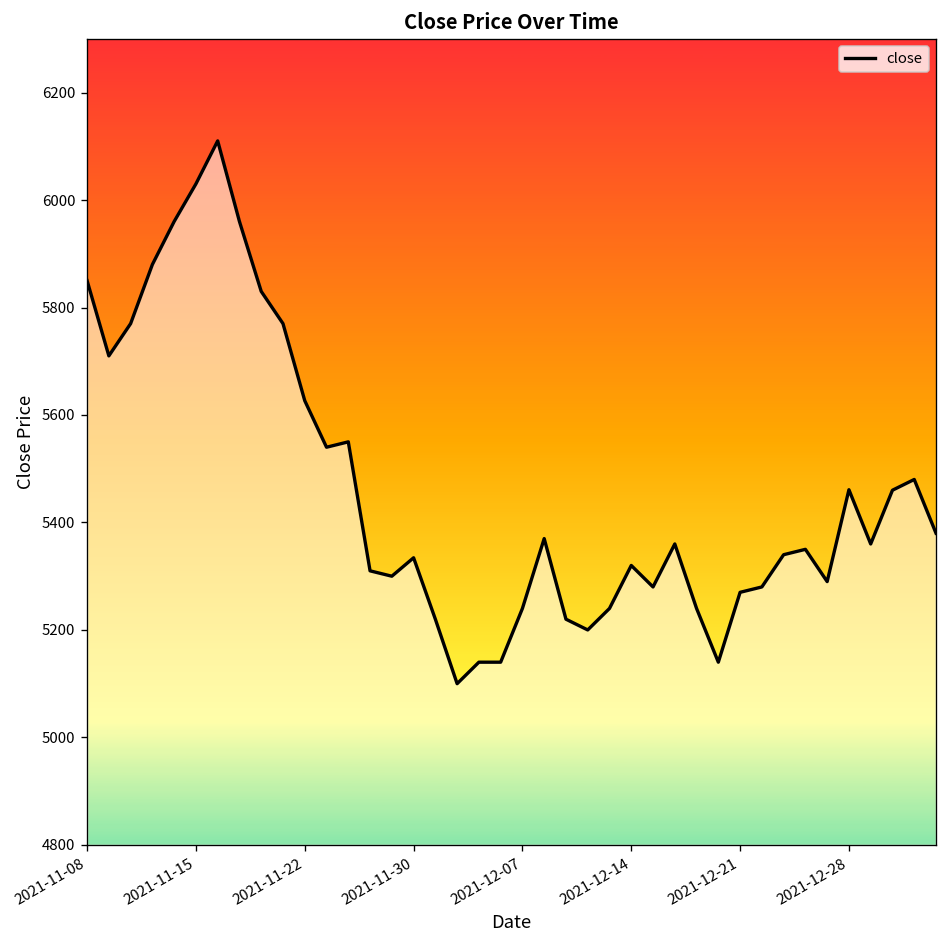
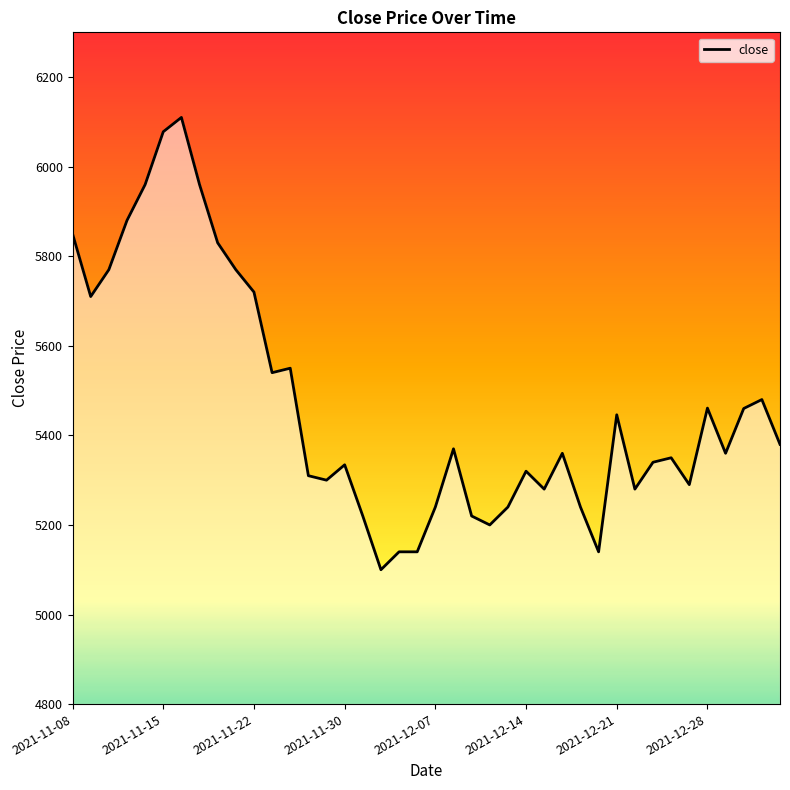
2021-11-15: 6030 -> 6080
2021-11-22: 5630 -> 5720
2021-12-21: 5270 -> 5450
